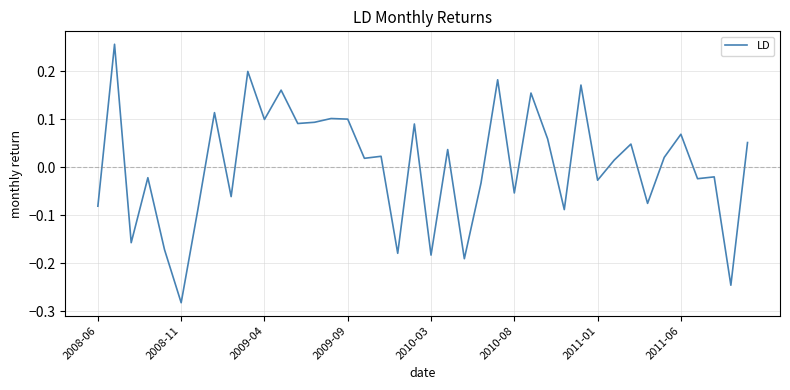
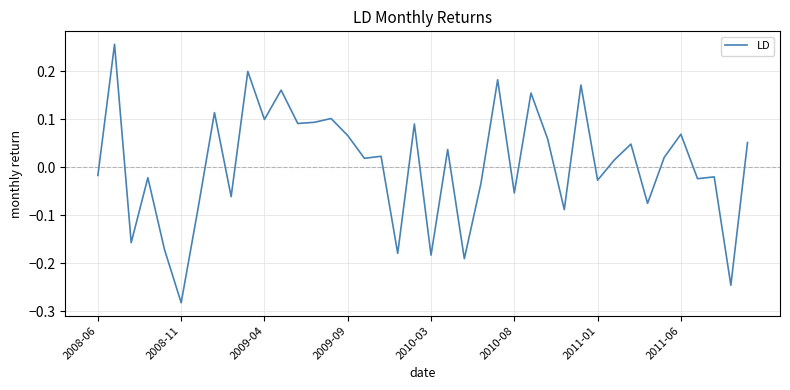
2008-06: -0.08 -> -0.02
2009-09: 0.10 -> 0.07
